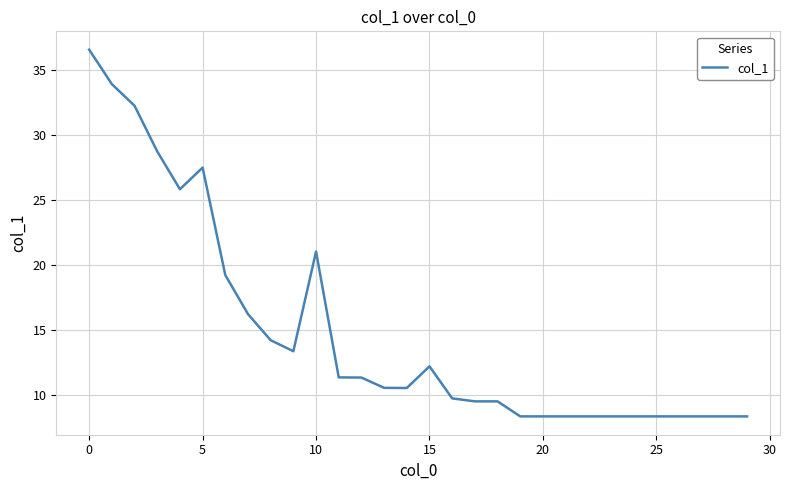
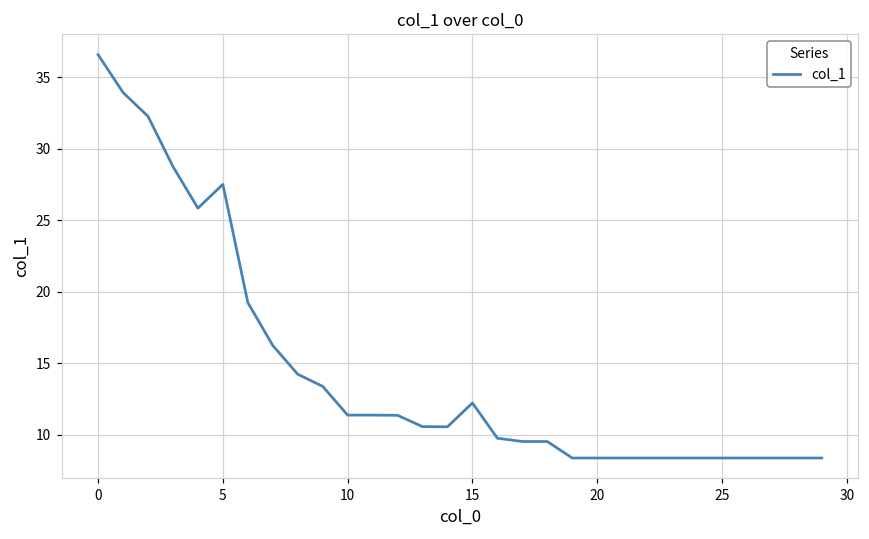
10: 21.1 -> 11.4
